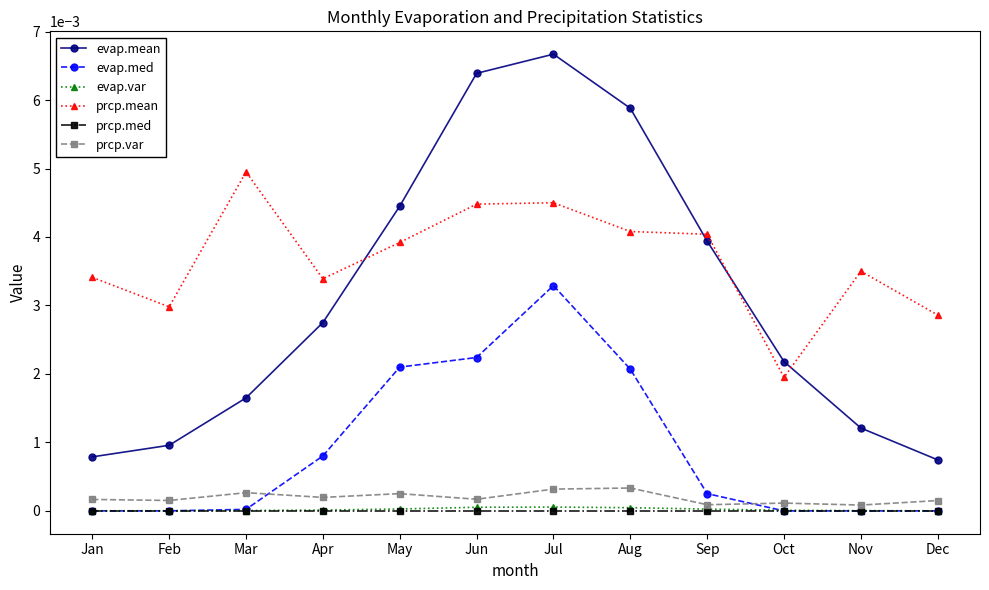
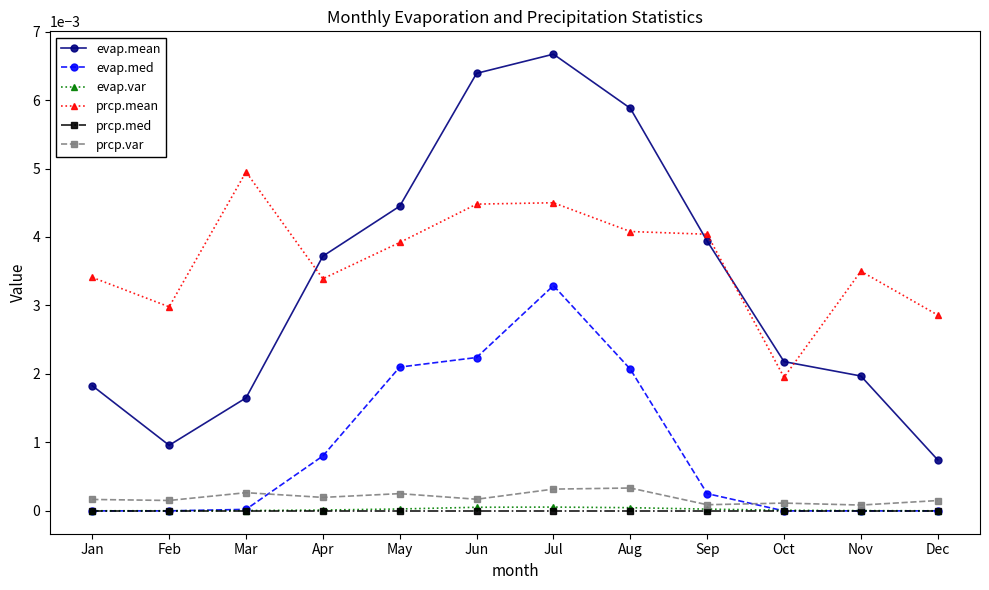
evap.mean, Jan: 0.0008 -> 0.0018
evap.mean, Apr: 0.0028 -> 0.0037
evap.mean, Nov: 0.0012 -> 0.0020
